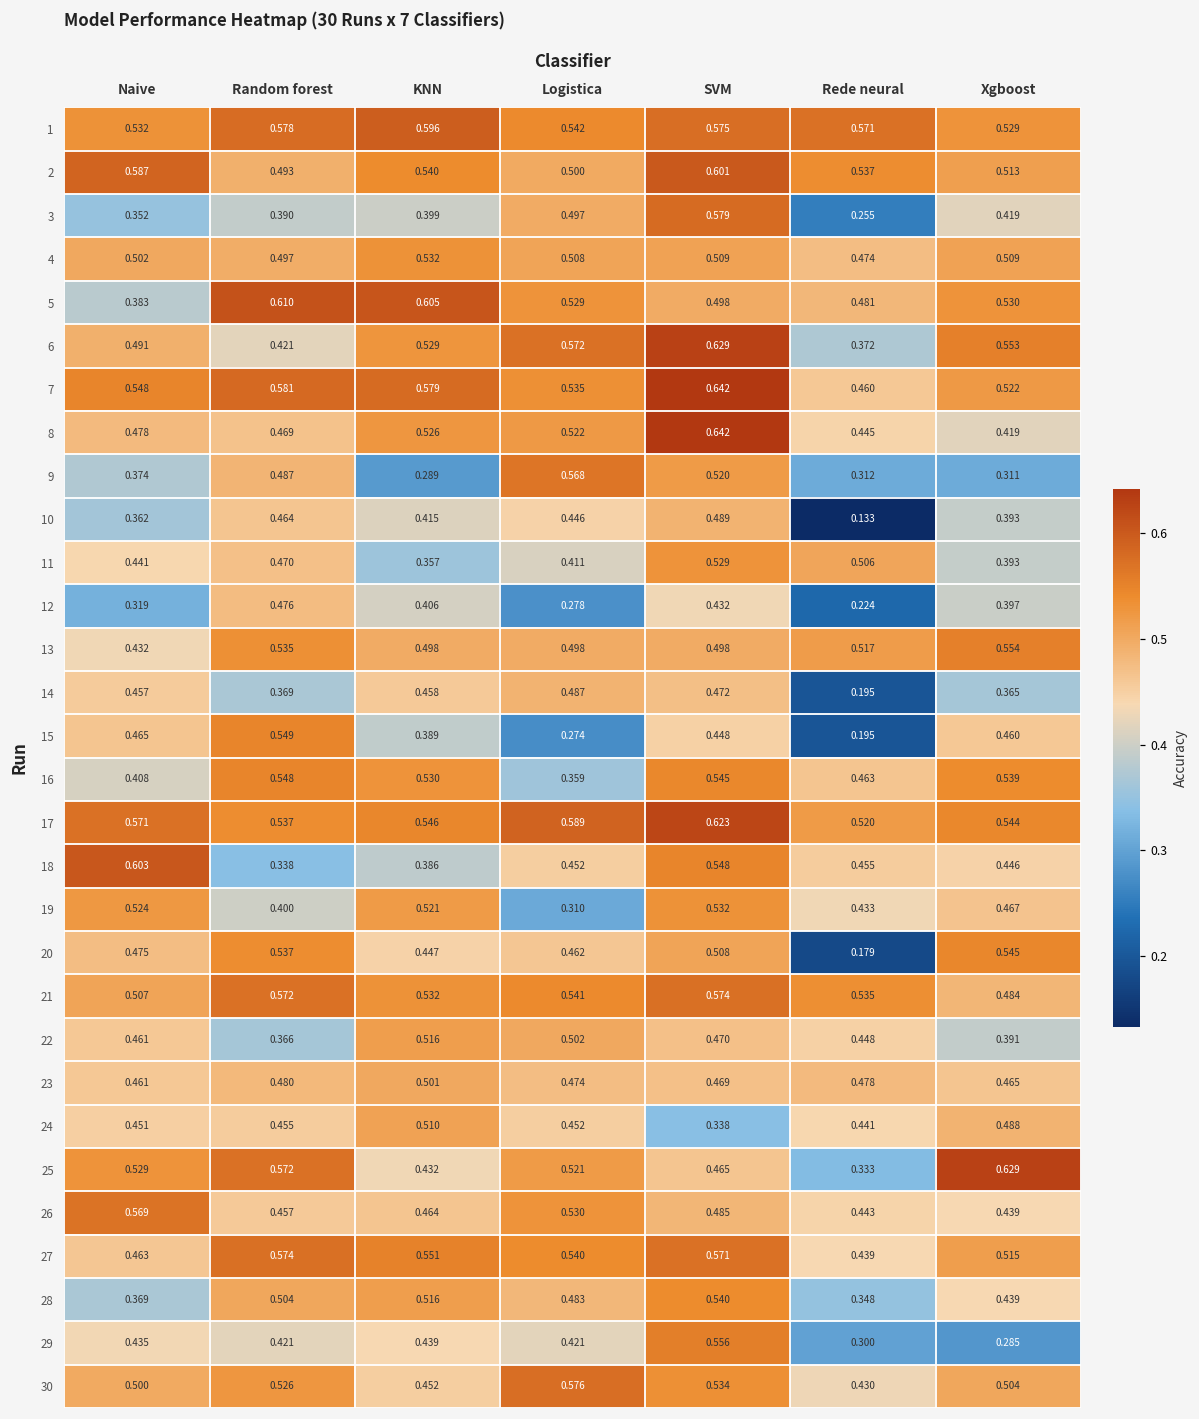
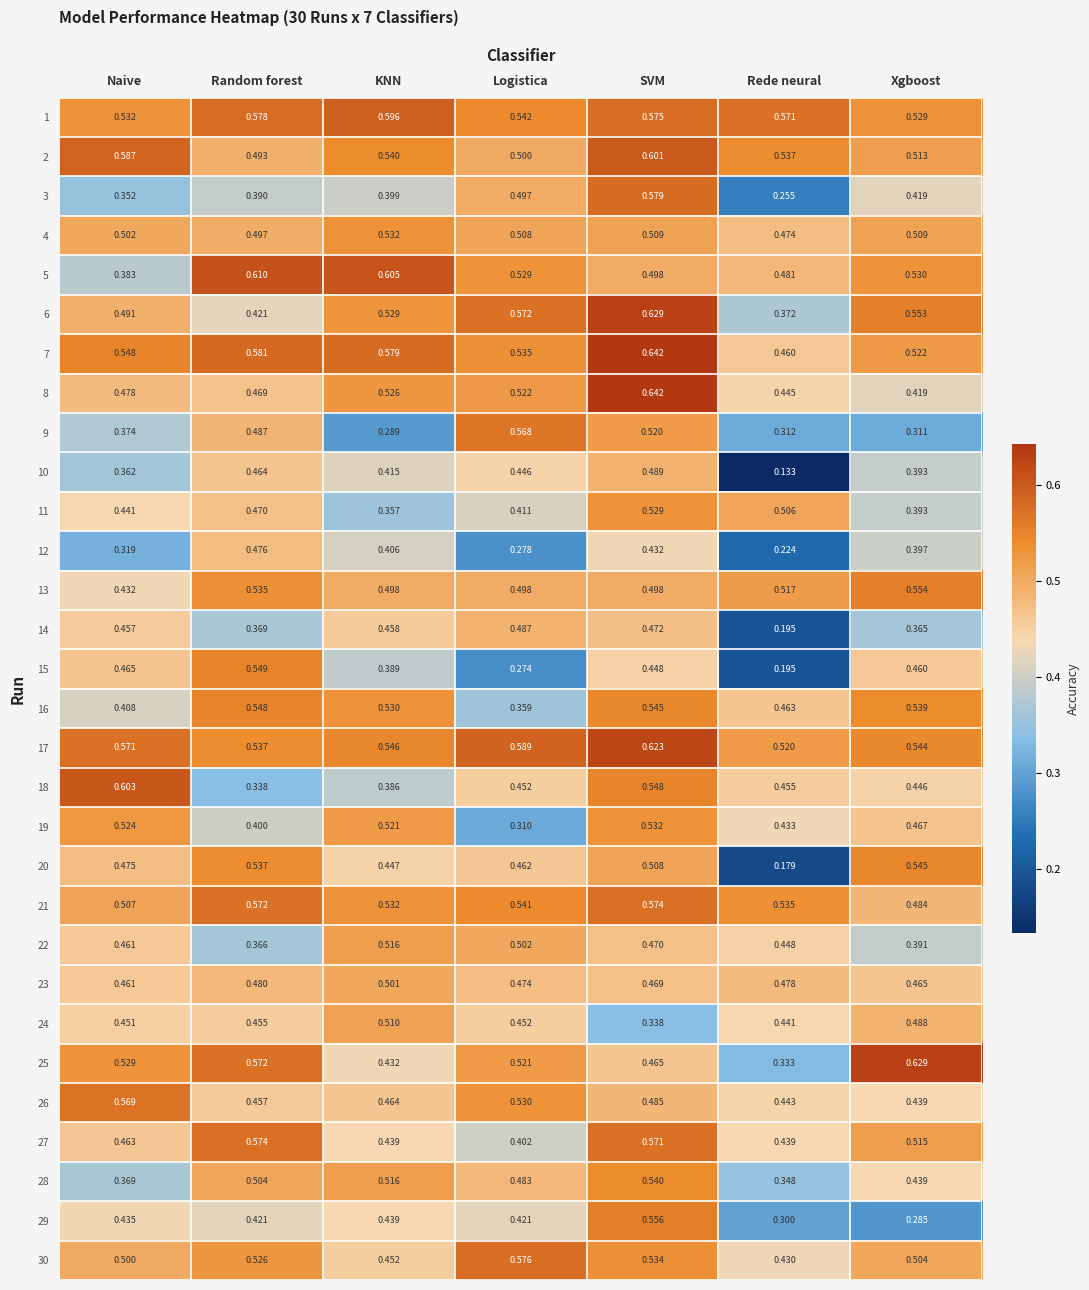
27, KNN: 0.551 -> 0.439
27, Logistica: 0.540 -> 0.402
